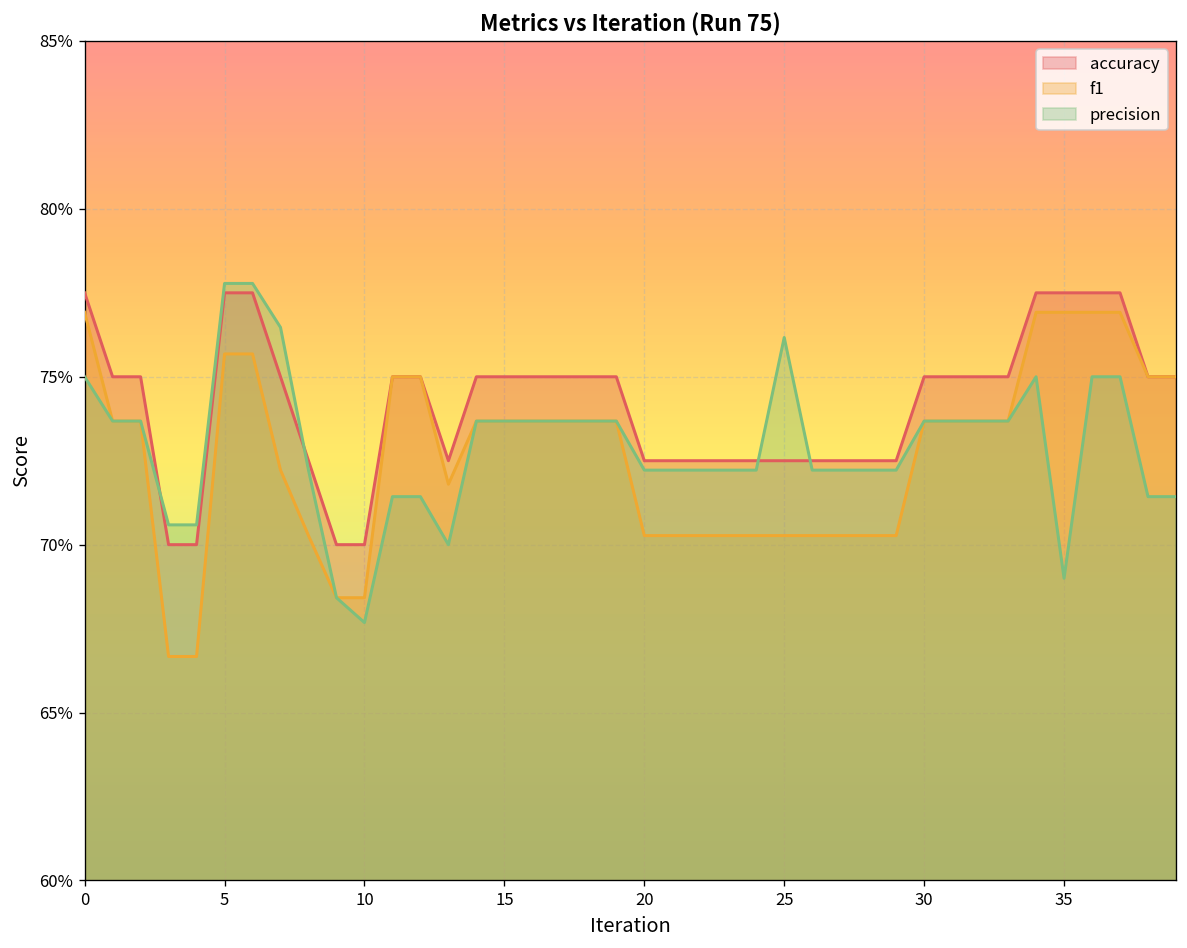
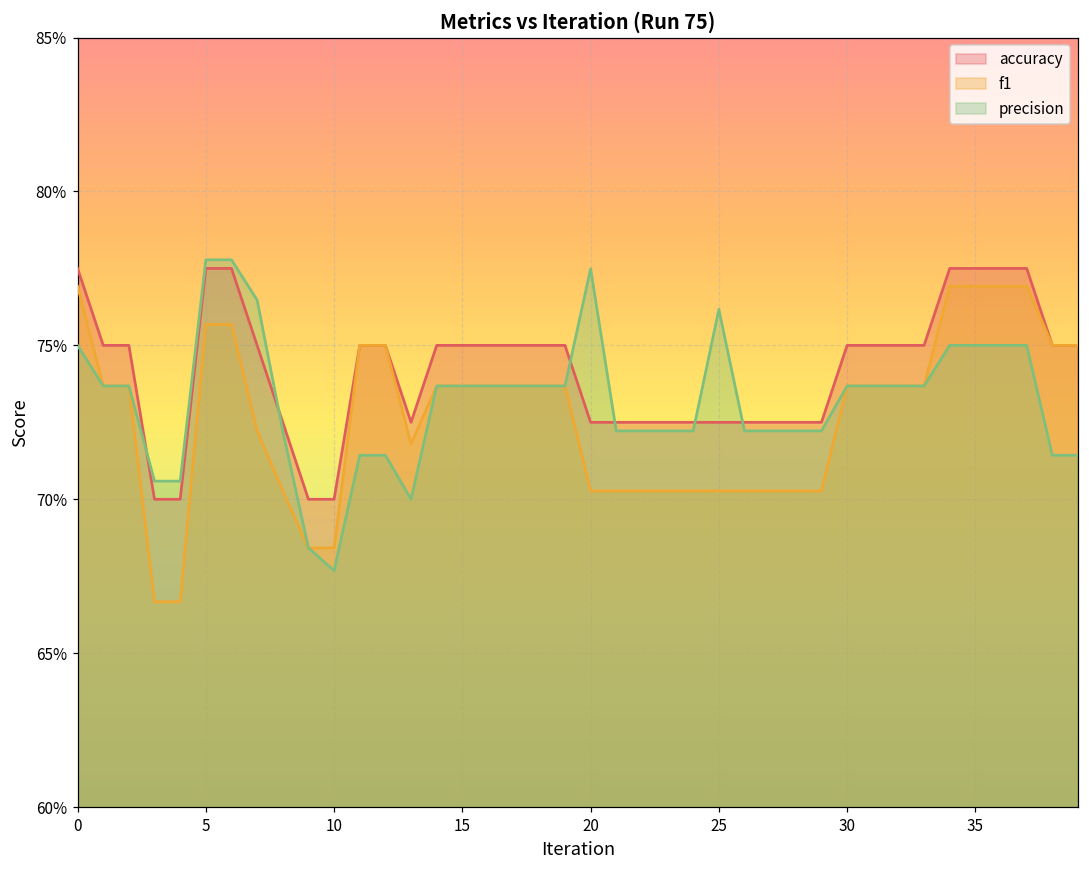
precision, 20: 72.2% -> 77.5%
precision, 35: 69.0% -> 75.0%
